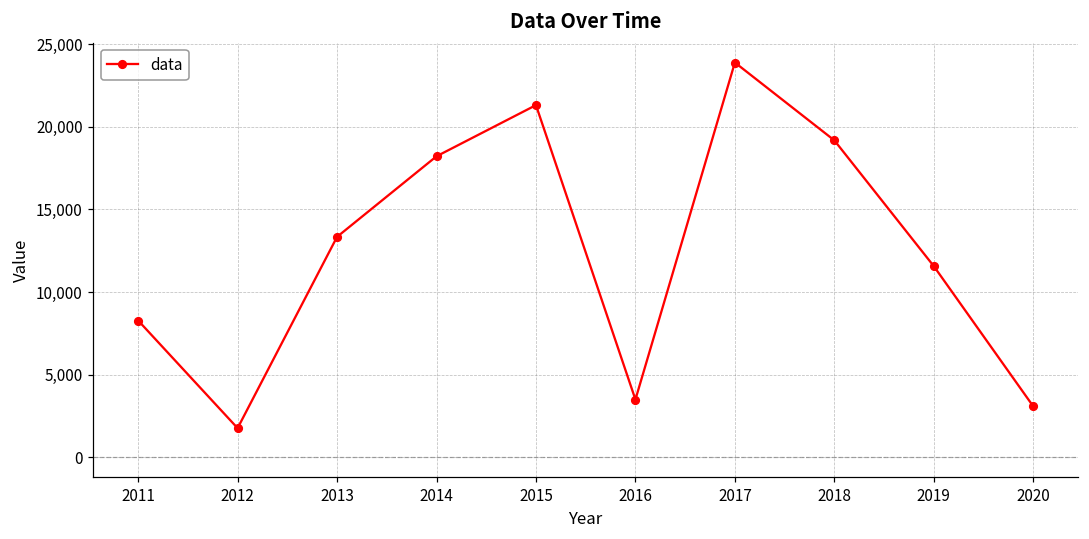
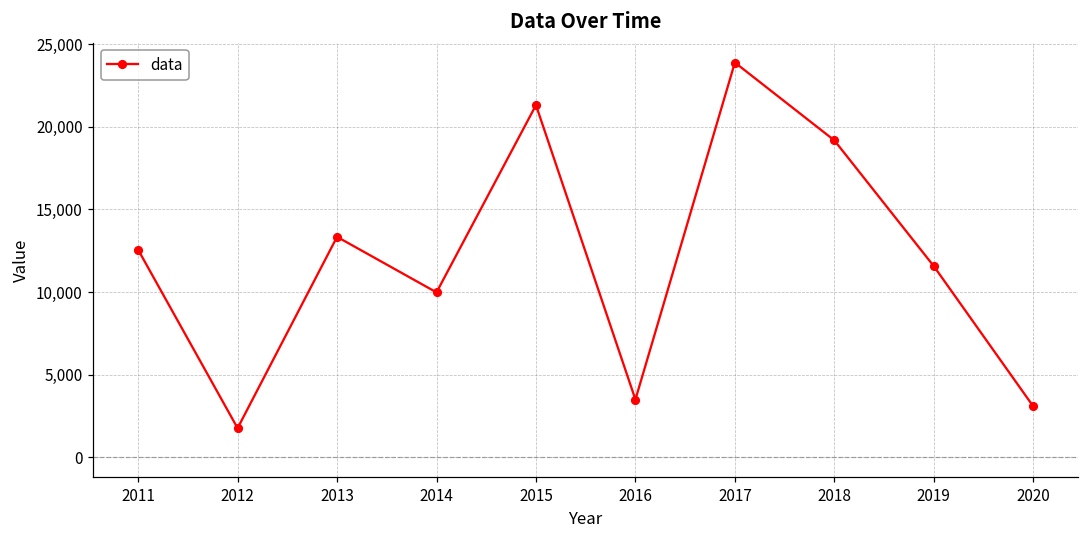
2011: 8,300 -> 12,600
2014: 18,200 -> 10,000
